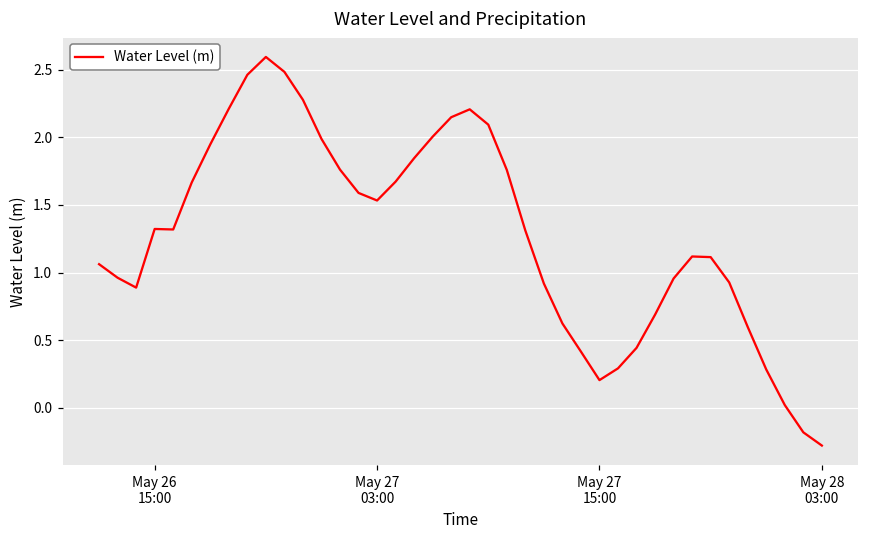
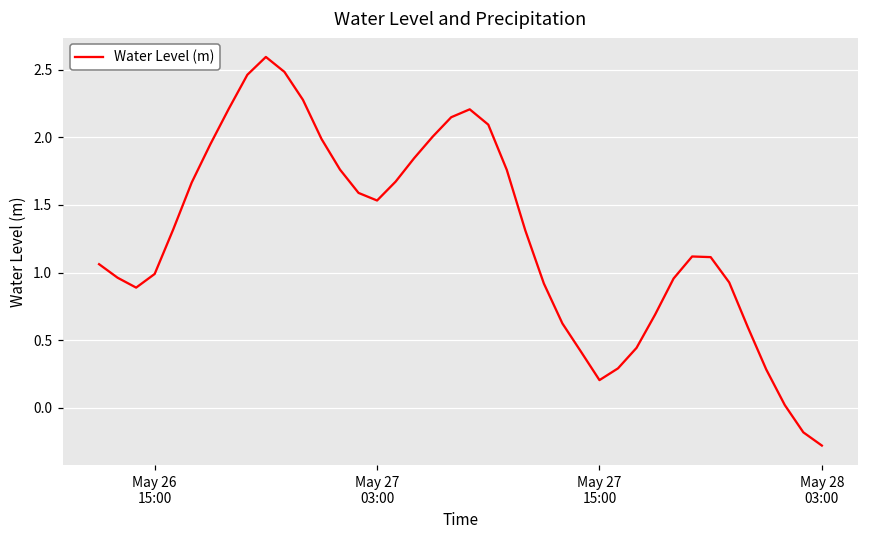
May 26 15:00: 1.32 -> 0.99
